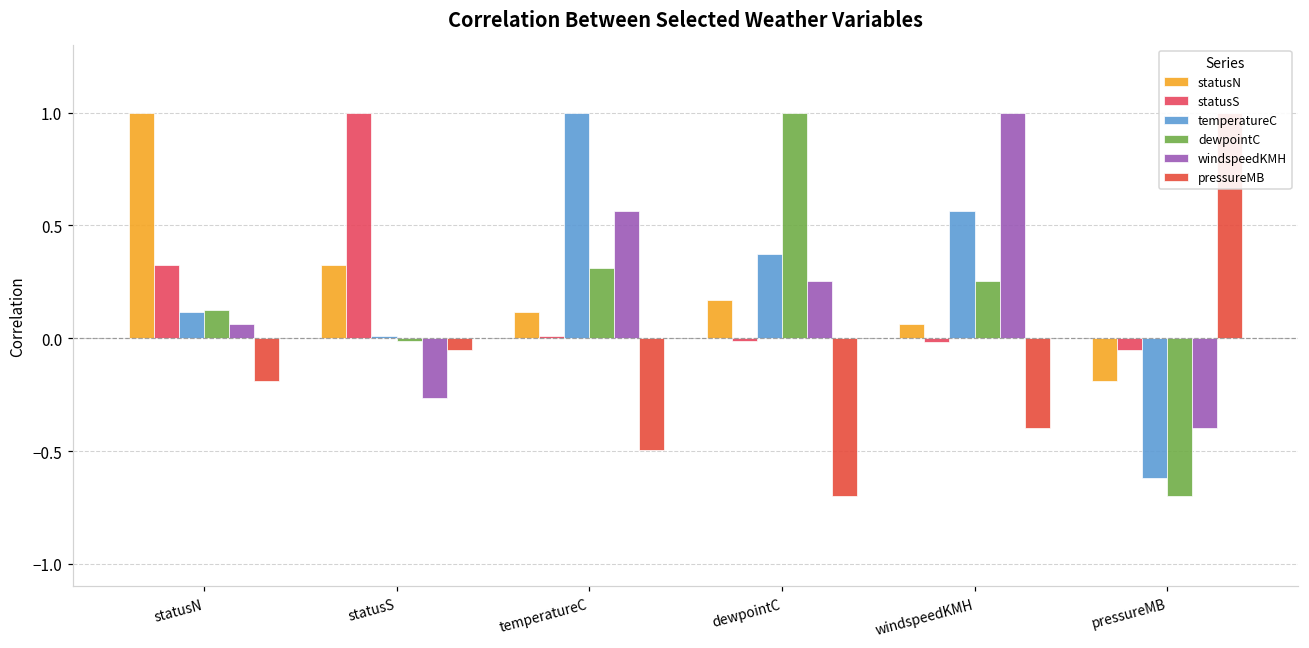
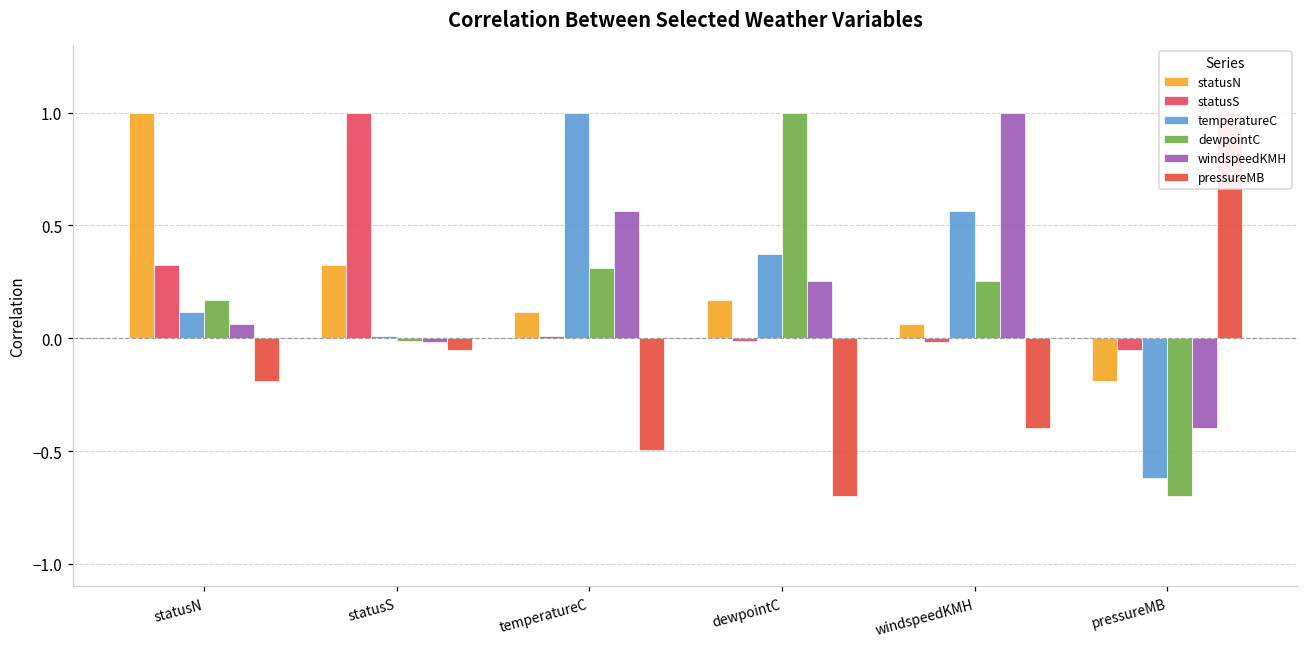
dewpointC, statusN: 0.12 -> 0.17
windspeedKMH, statusS: -0.27 -> -0.02
